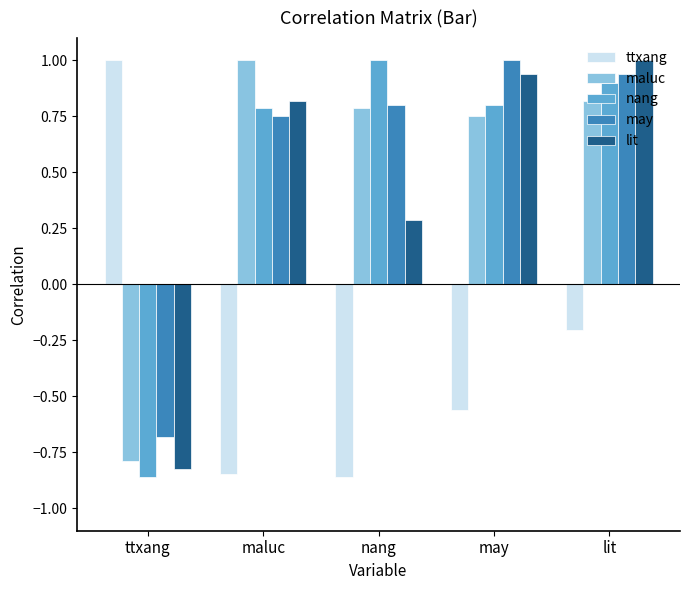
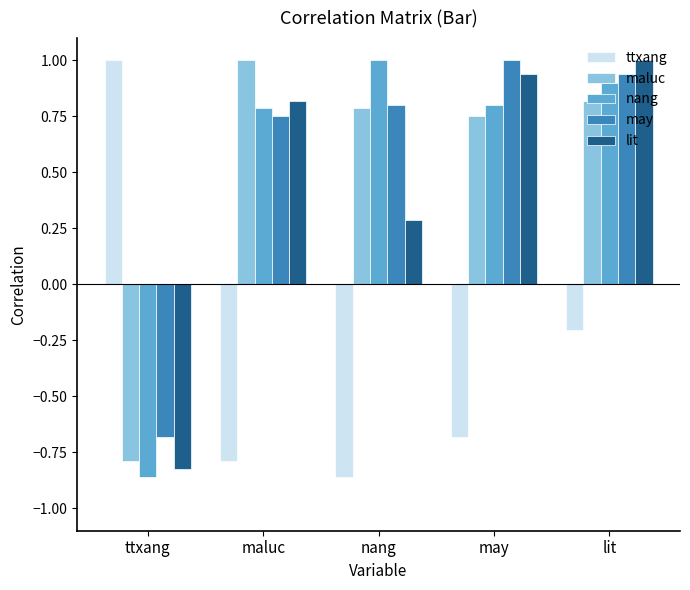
ttxang, maluc: -0.85 -> -0.79
ttxang, may: -0.56 -> -0.68
